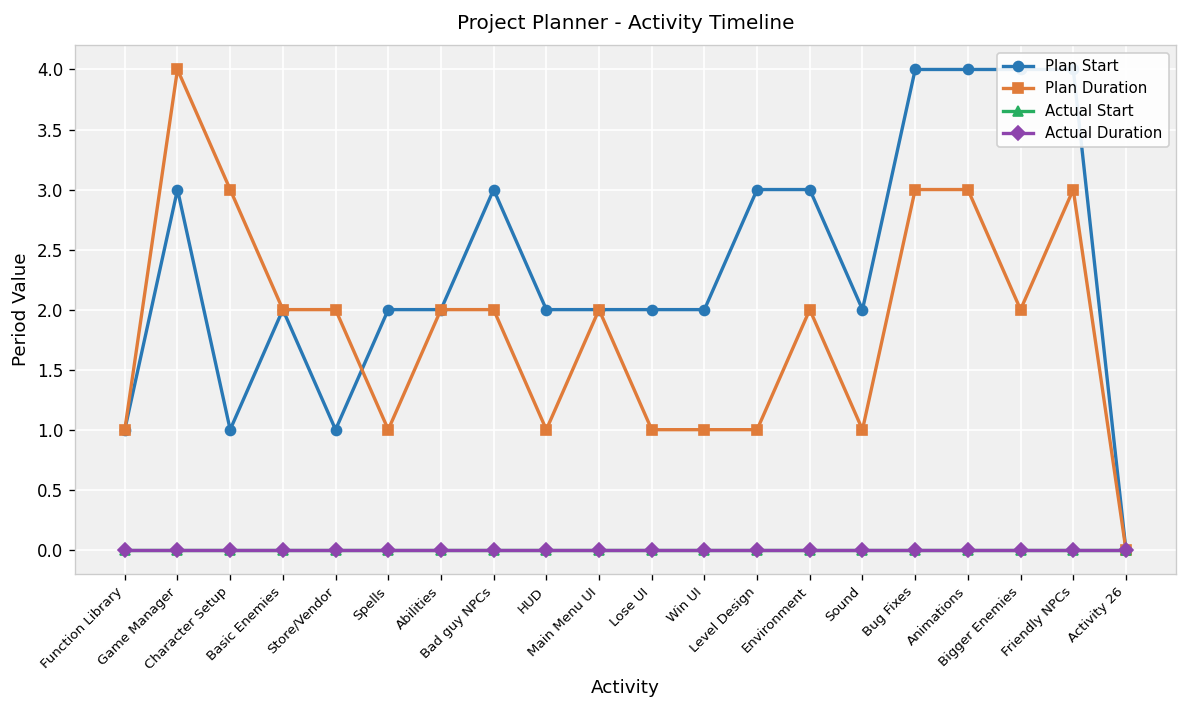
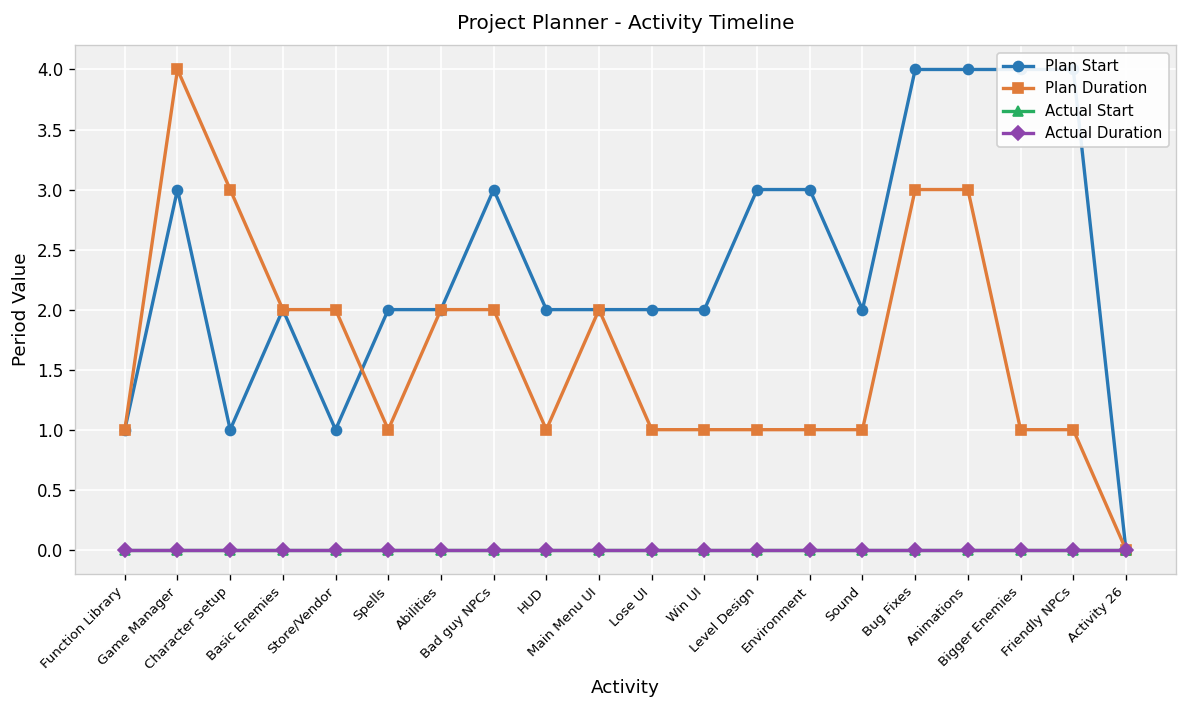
Plan Duration, Environment: 2 -> 1
Plan Duration, Bigger Enemies: 2 -> 1
Plan Duration, Friendly NPCs: 3 -> 1
